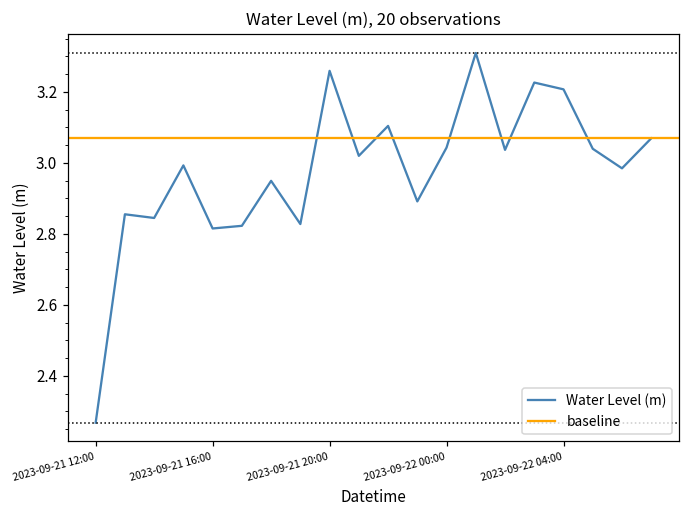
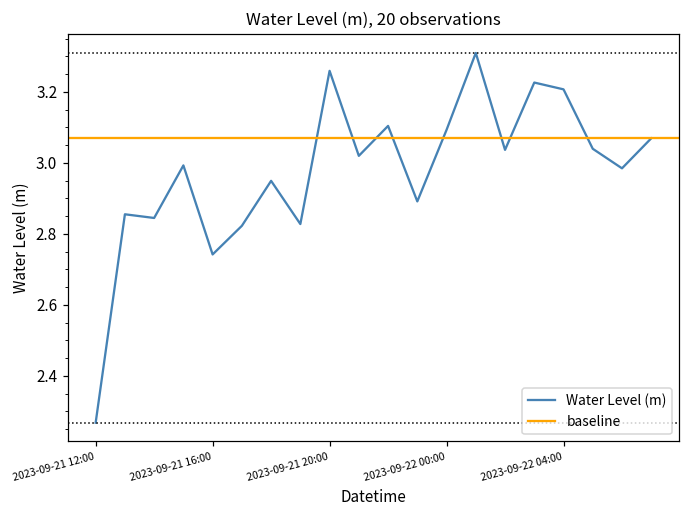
2023-09-21 16:00: 2.82 -> 2.74
2023-09-22 00:00: 3.04 -> 3.09
